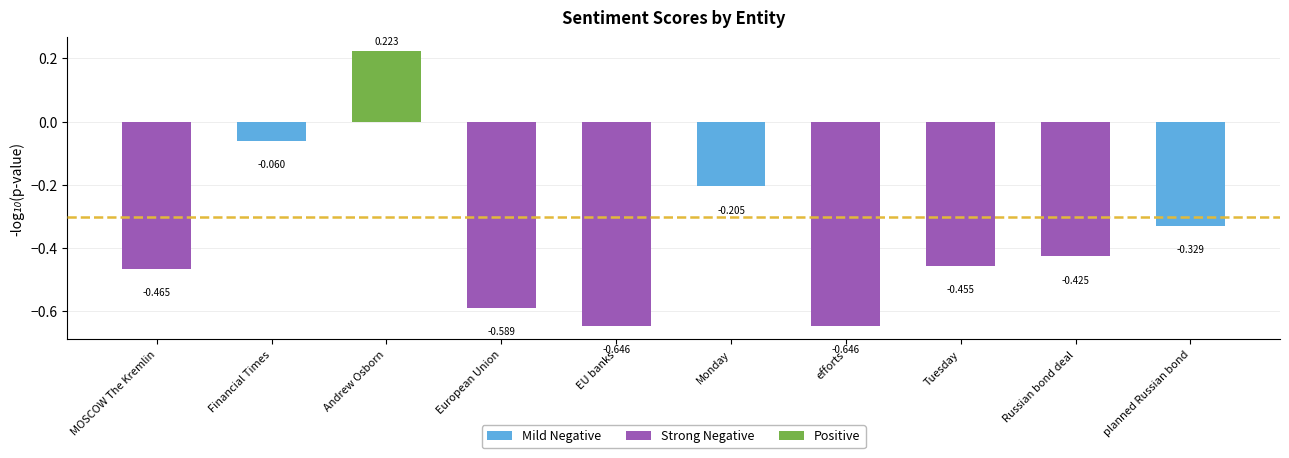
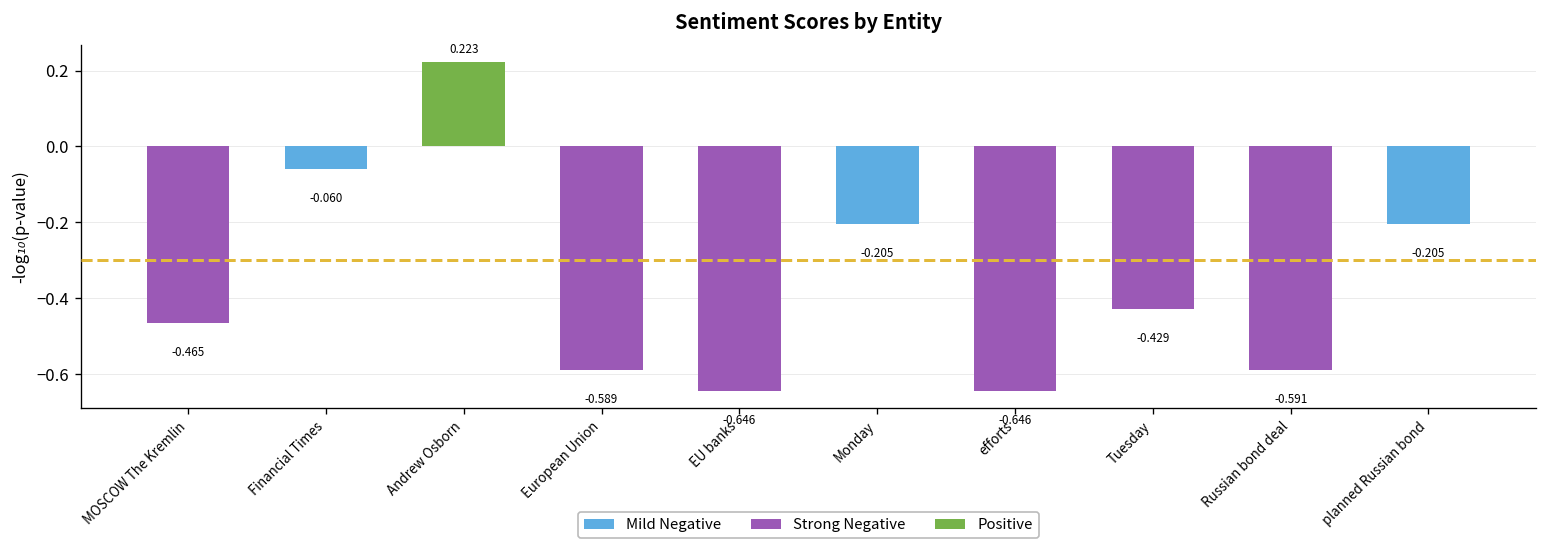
Tuesday: -0.455 -> -0.429
Russian bond deal: -0.425 -> -0.591
planned Russian bond: -0.329 -> -0.205
